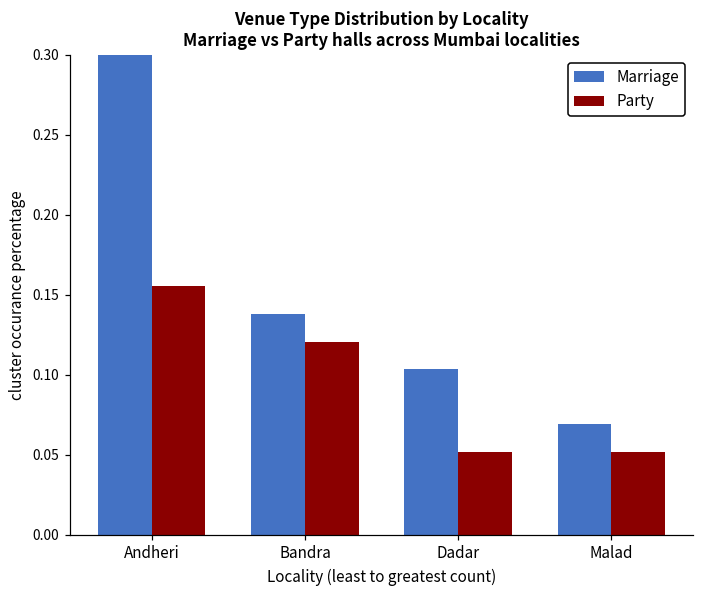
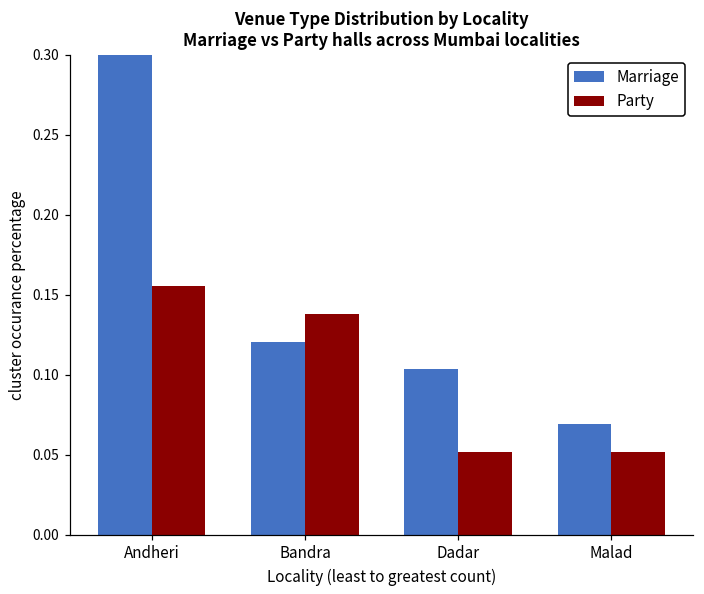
Marriage, Bandra: 0.138 -> 0.121
Party, Bandra: 0.121 -> 0.138
